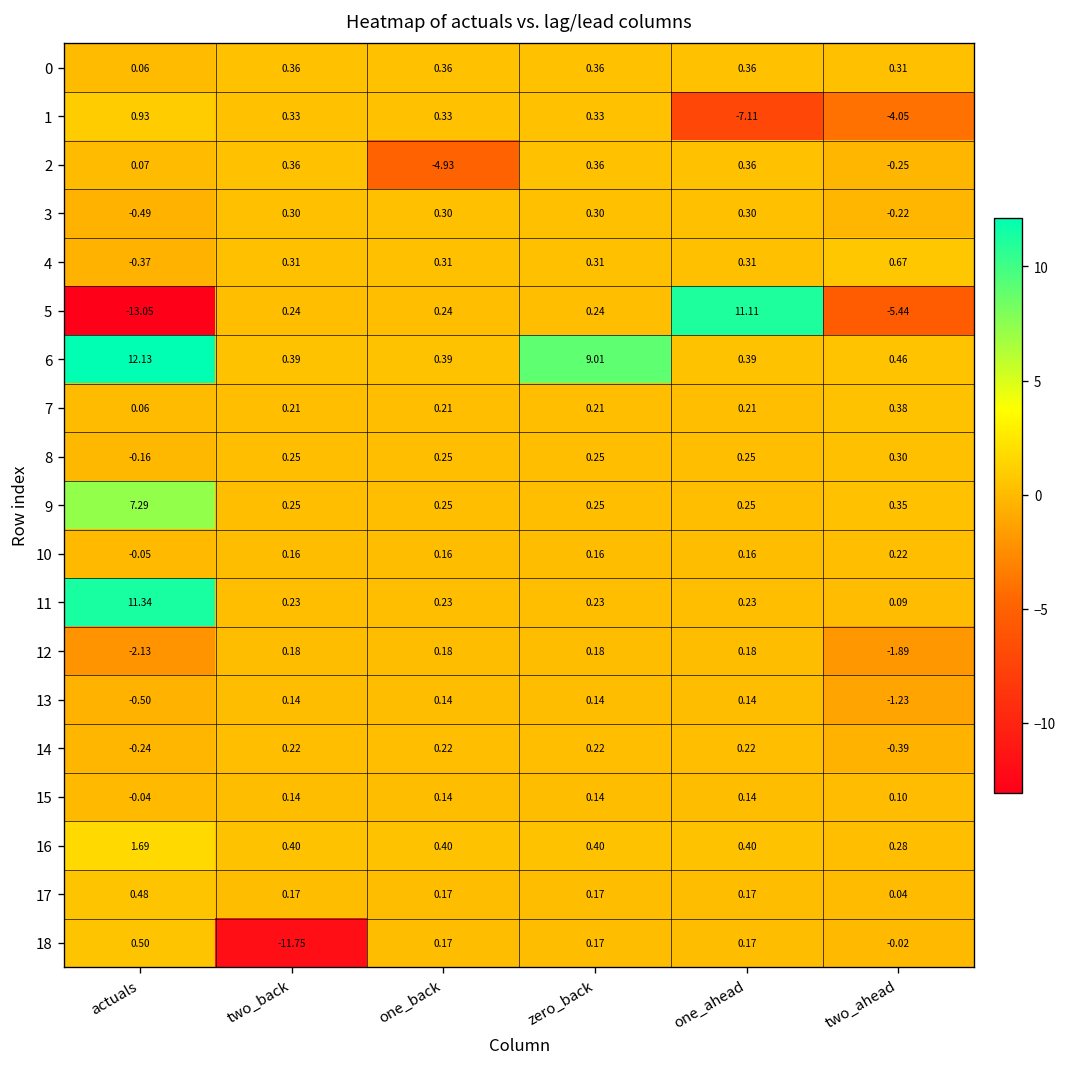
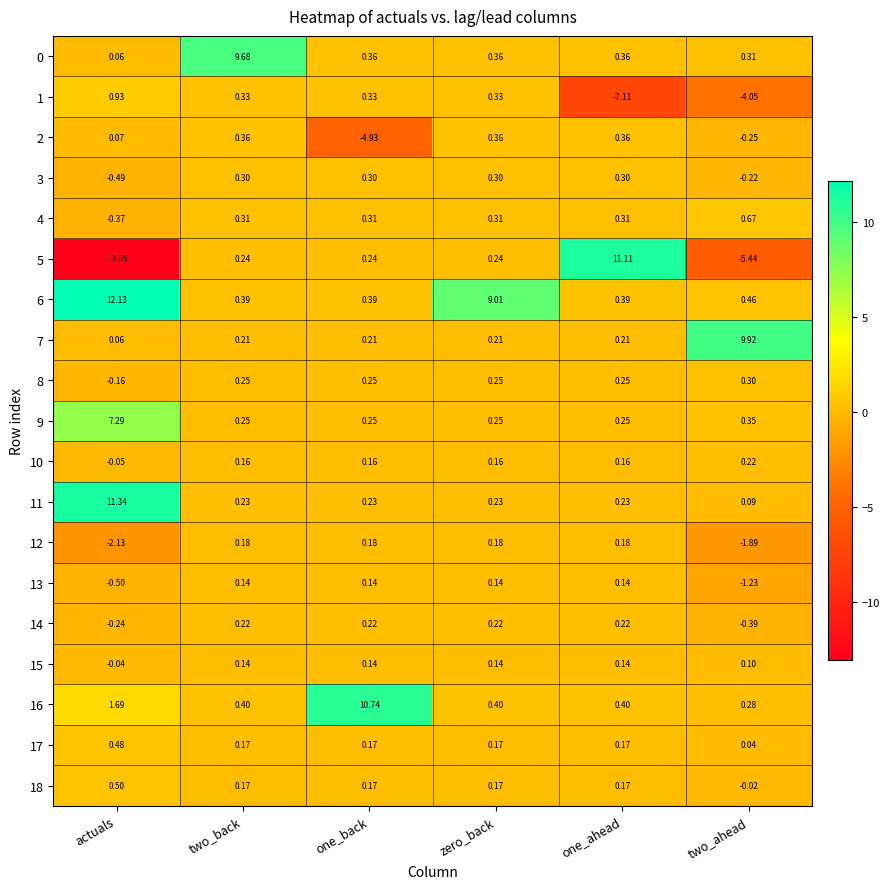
0, two_back: 0.36 -> 9.68
7, two_ahead: 0.38 -> 9.92
16, one_back: 0.40 -> 10.74
18, two_back: -11.75 -> 0.17
